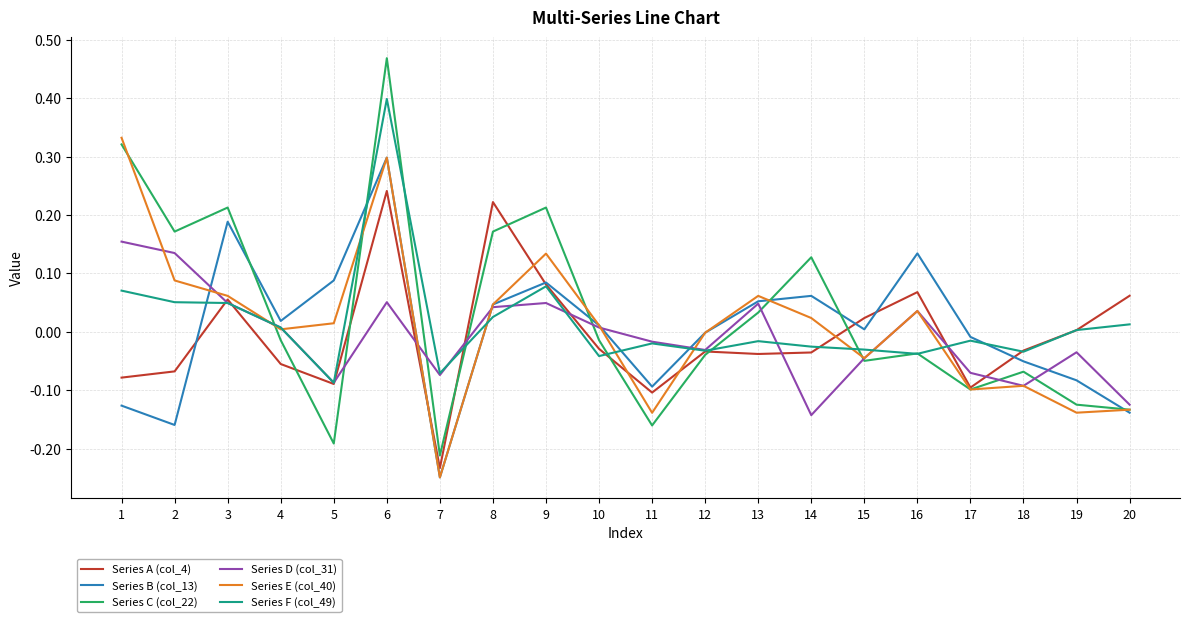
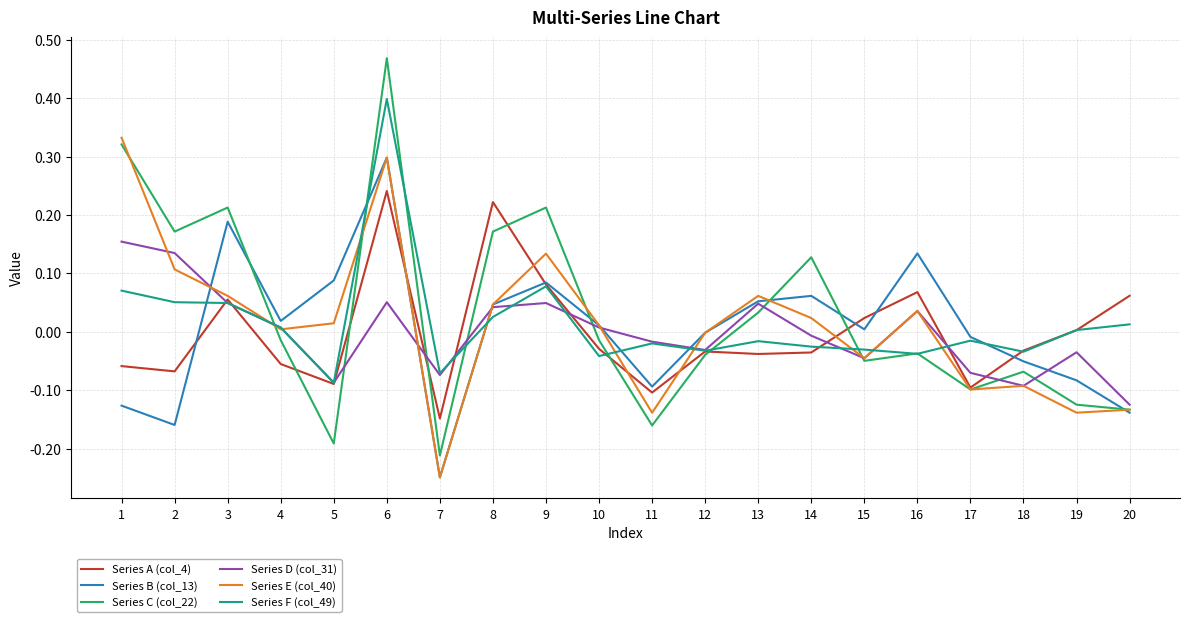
Series A (col_4), 1: -0.08 -> -0.06
Series E (col_40), 2: 0.09 -> 0.11
Series A (col_4), 7: -0.23 -> -0.15
Series D (col_31), 14: -0.14 -> -0.01
